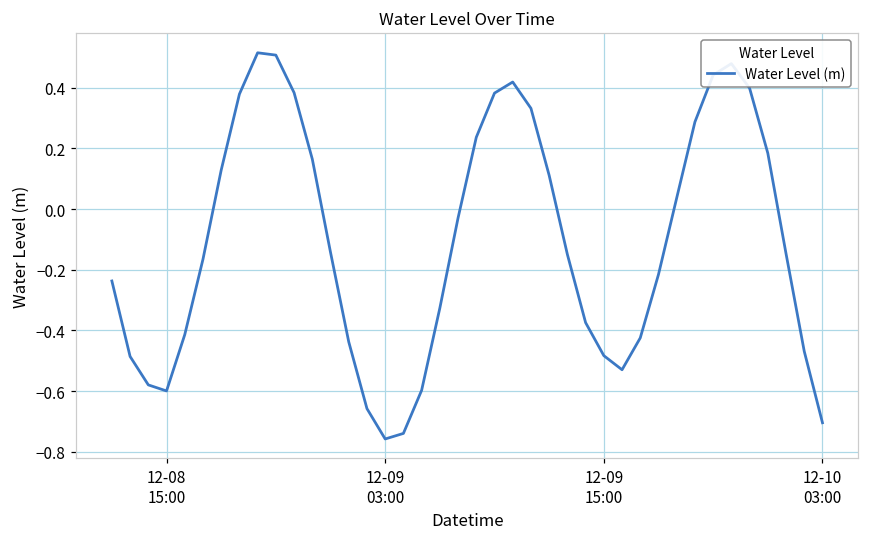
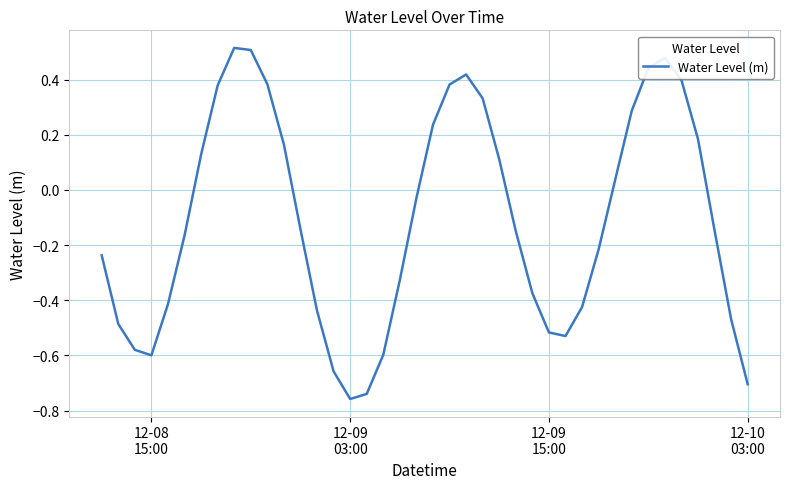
12-09 15:00: -0.48 -> -0.52
